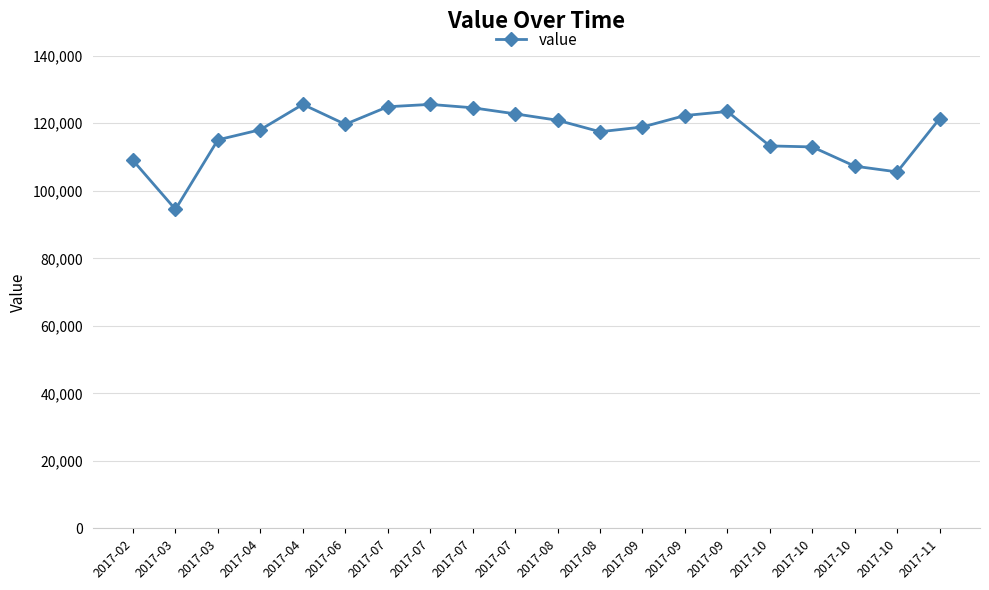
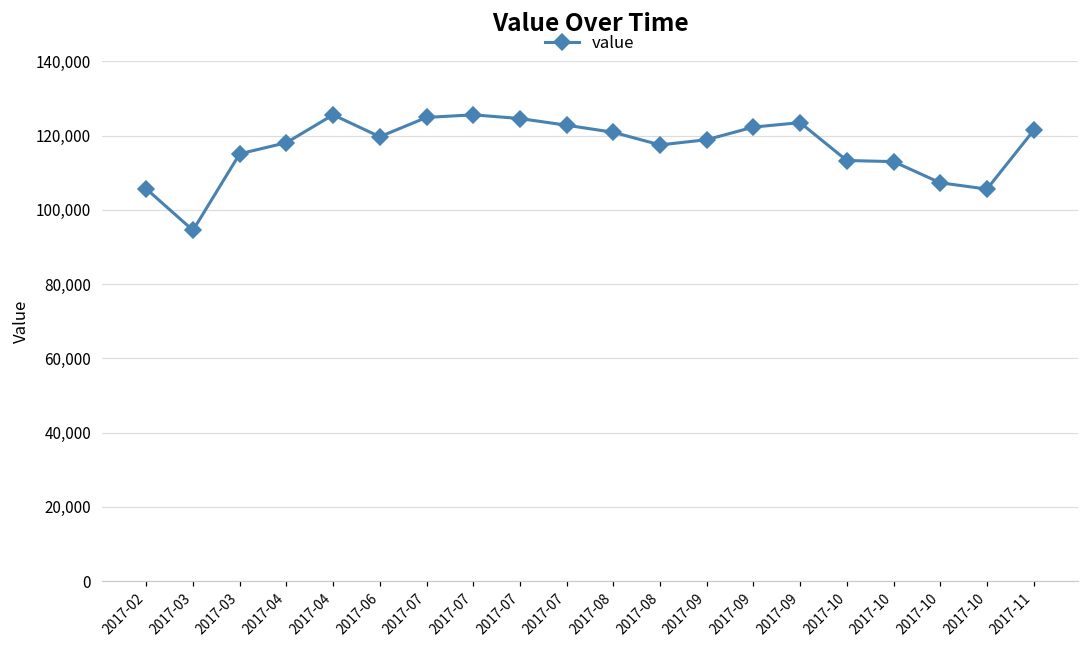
2017-02: 109,000 -> 106,000
